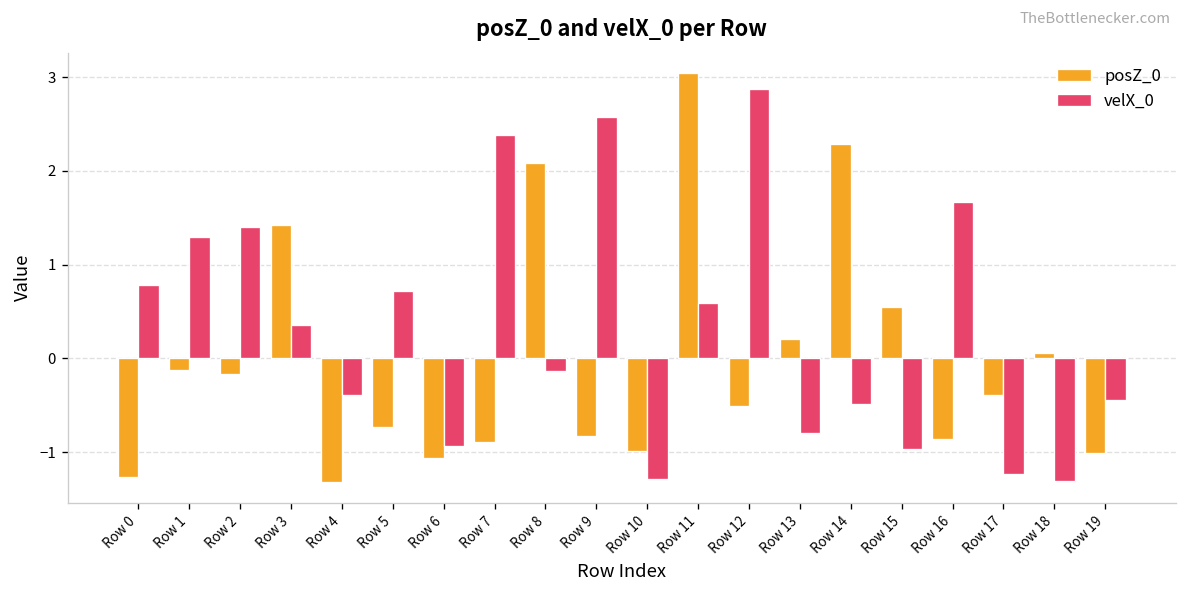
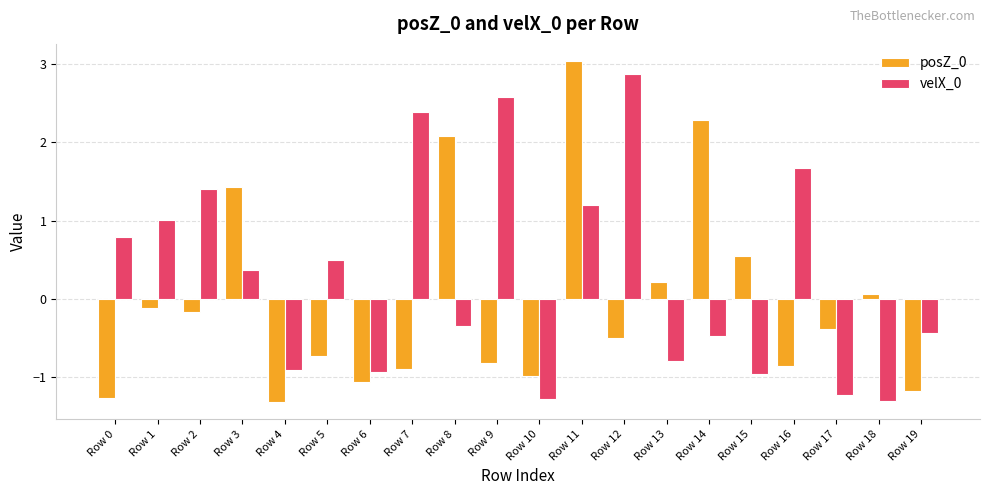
velX_0, Row 1: 1.3 -> 1.0
velX_0, Row 4: -0.4 -> -0.9
velX_0, Row 5: 0.7 -> 0.5
velX_0, Row 8: -0.1 -> -0.3
velX_0, Row 11: 0.6 -> 1.2
posZ_0, Row 19: -1.0 -> -1.2
